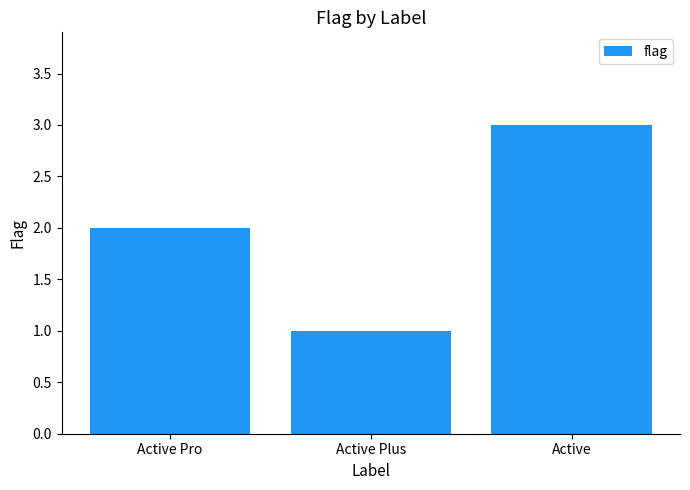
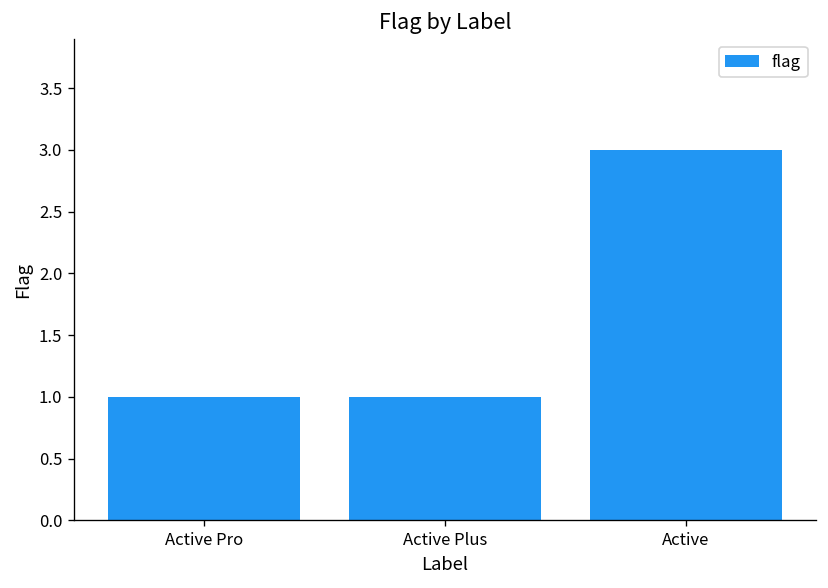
Active Pro: 2 -> 1
